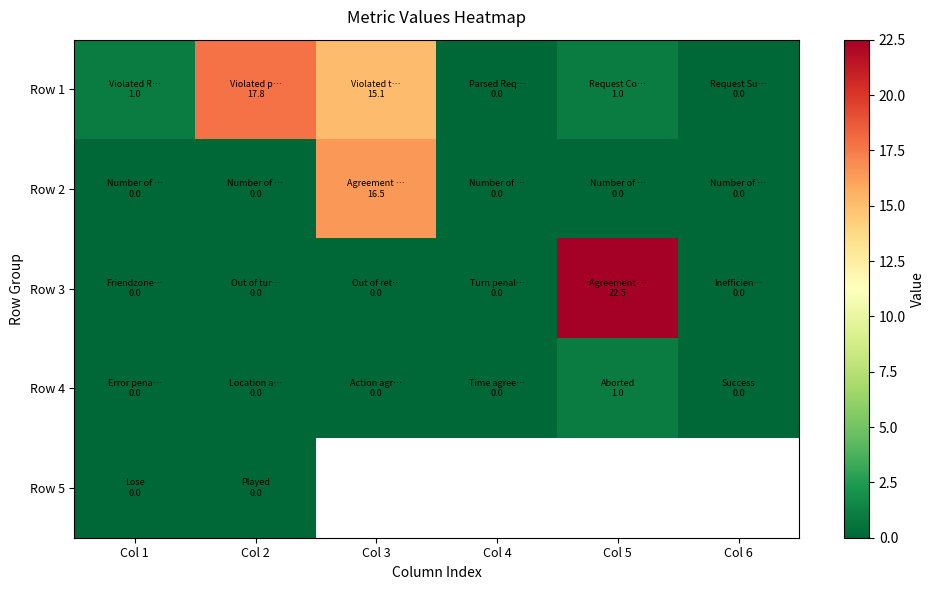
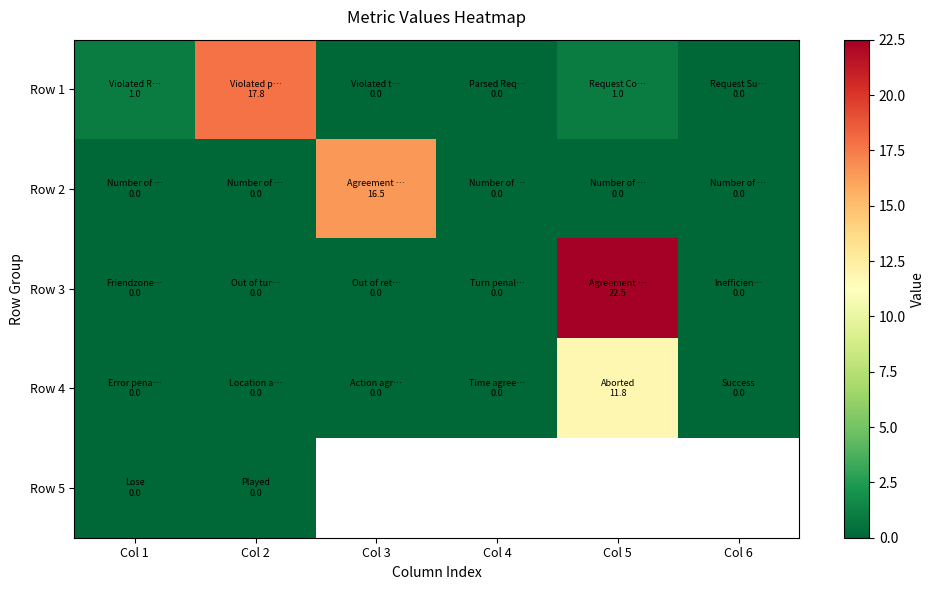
Row 1, Col 3: 15.1 -> 0.0
Row 4, Col 5: 1.0 -> 11.8
